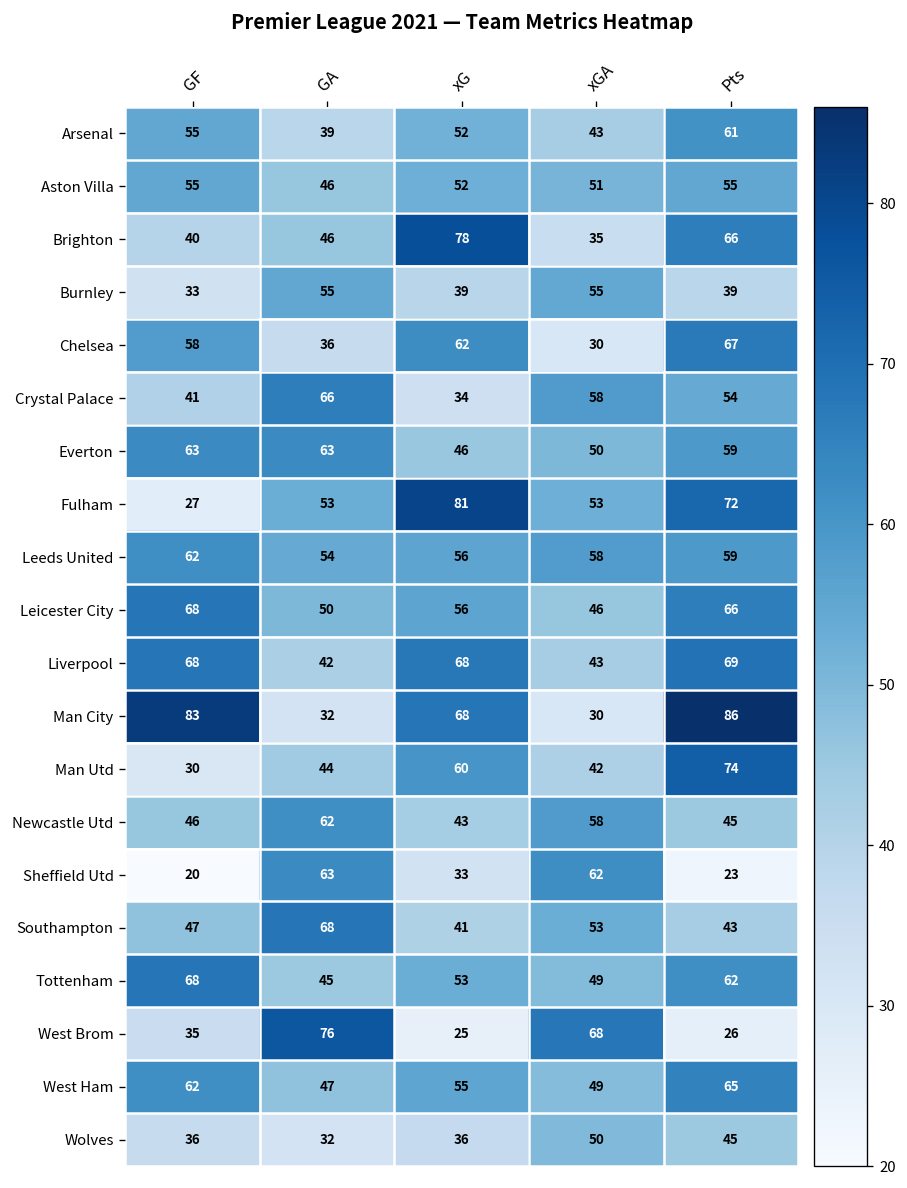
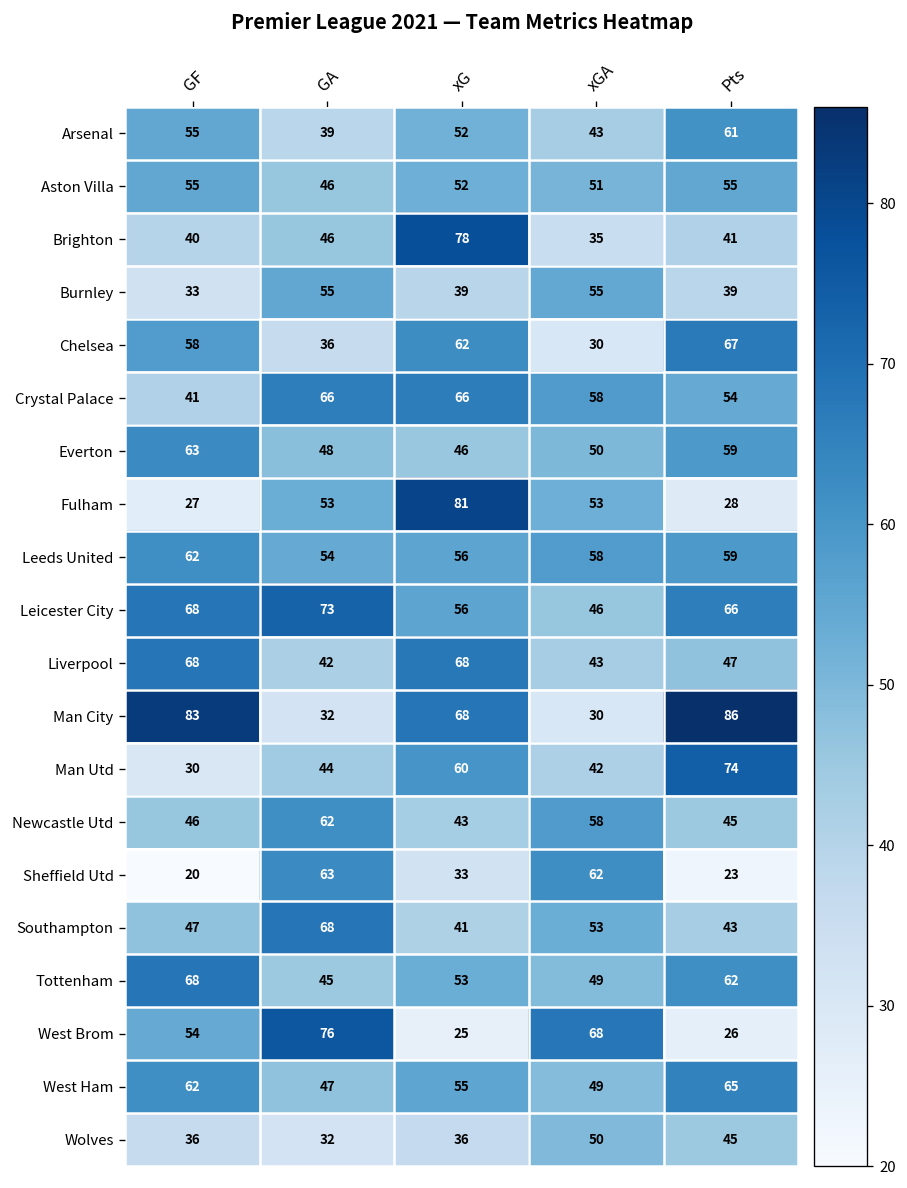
Brighton, Pts: 66 -> 41
Crystal Palace, xG: 34 -> 66
Everton, GA: 63 -> 48
Fulham, Pts: 72 -> 28
Leicester City, GA: 50 -> 73
Liverpool, Pts: 69 -> 47
West Brom, GF: 35 -> 54
